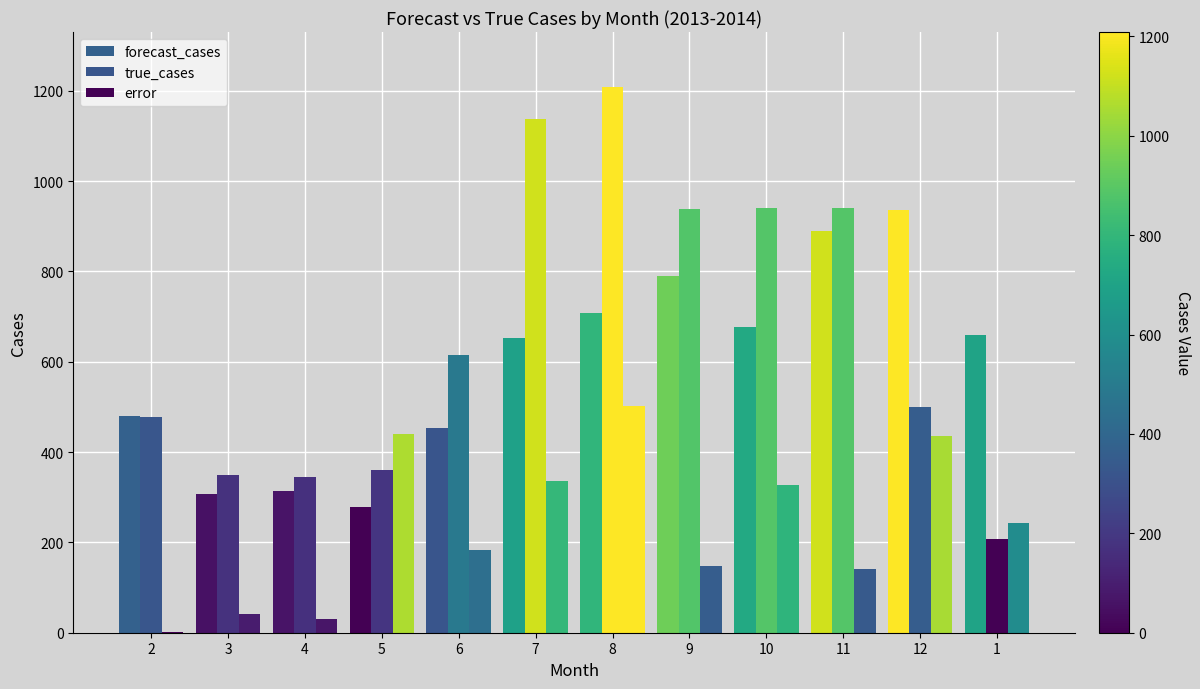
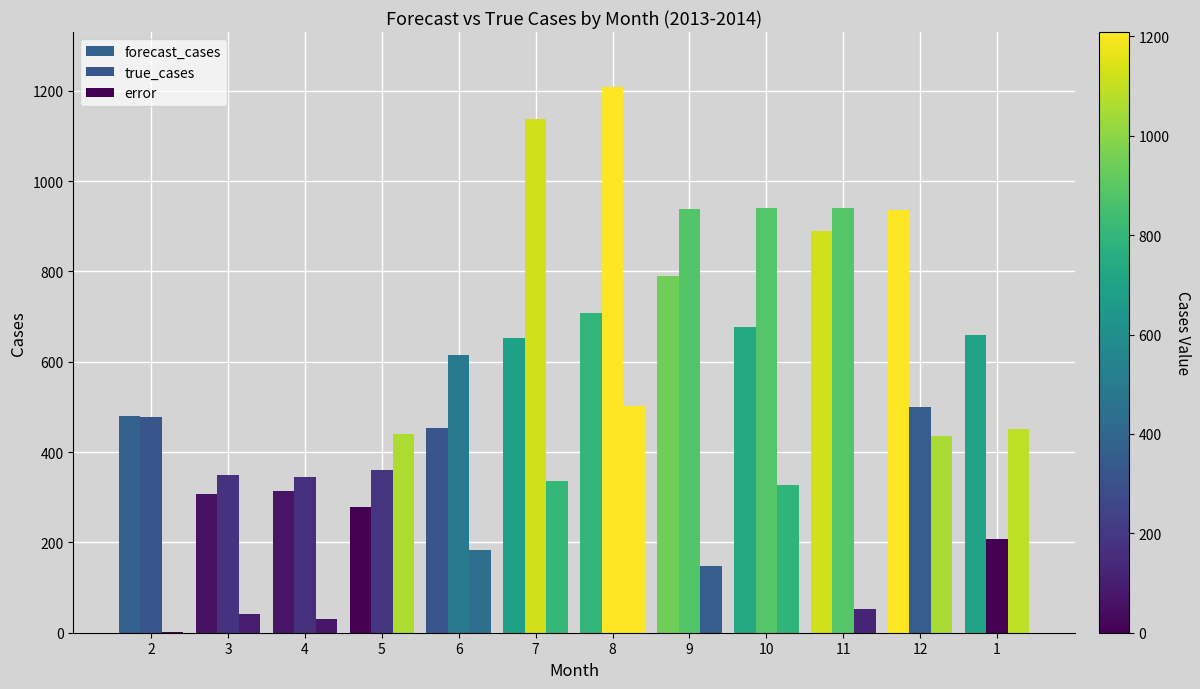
error, 11: 140 -> 50
error, 1: 240 -> 450
